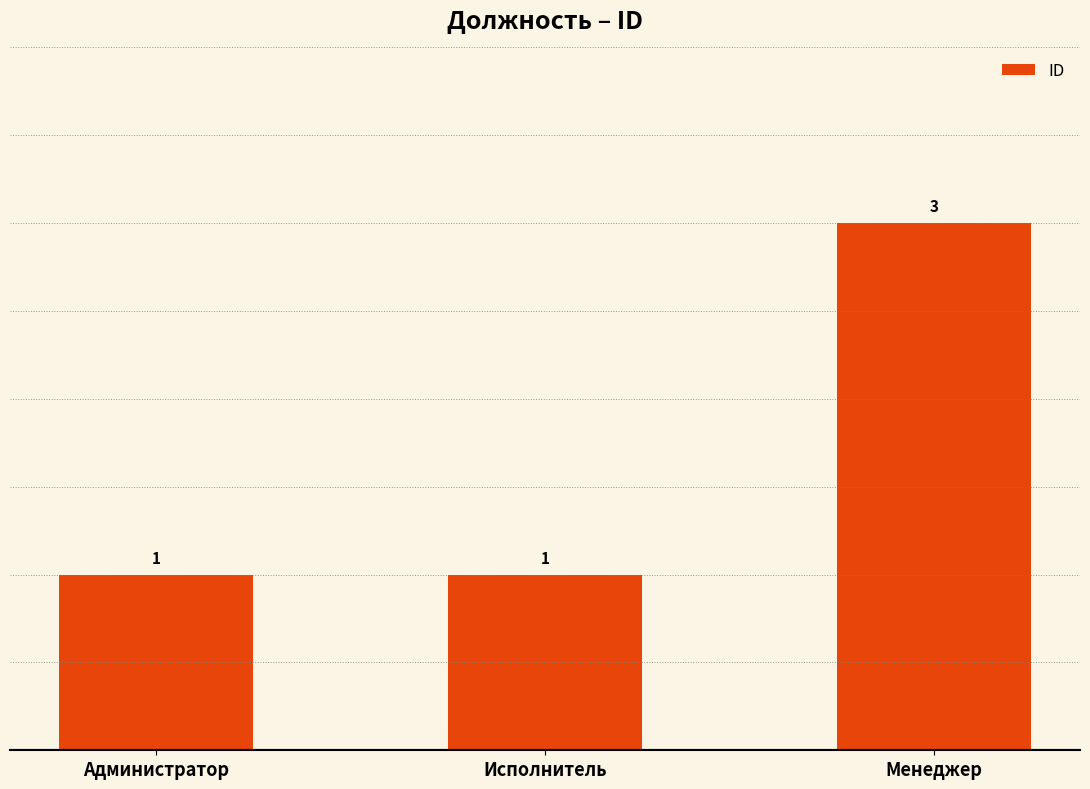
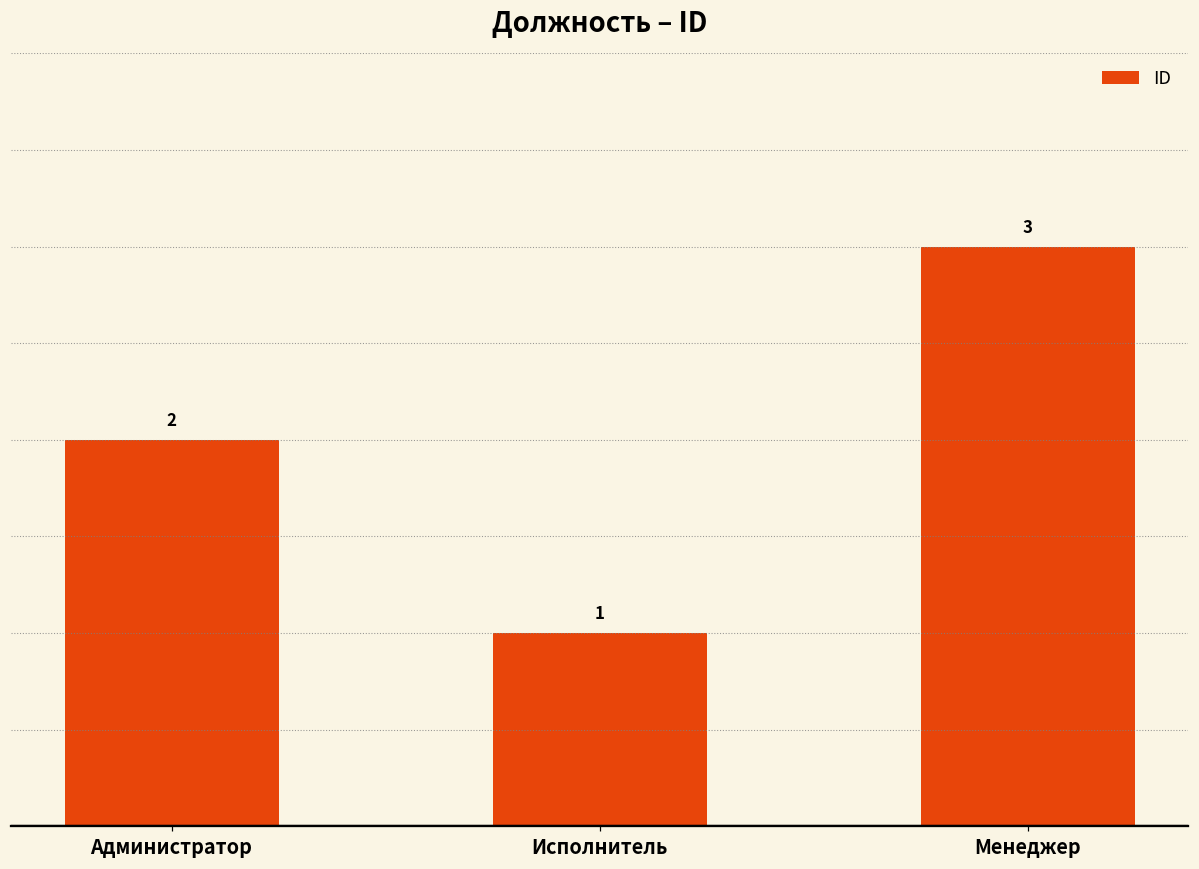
Администратор: 1 -> 2
